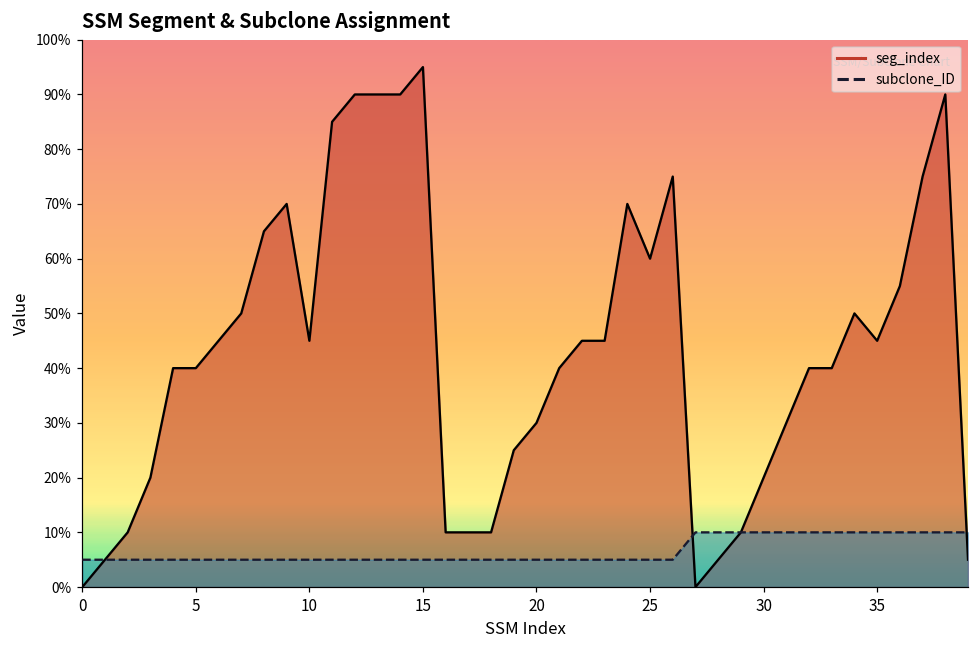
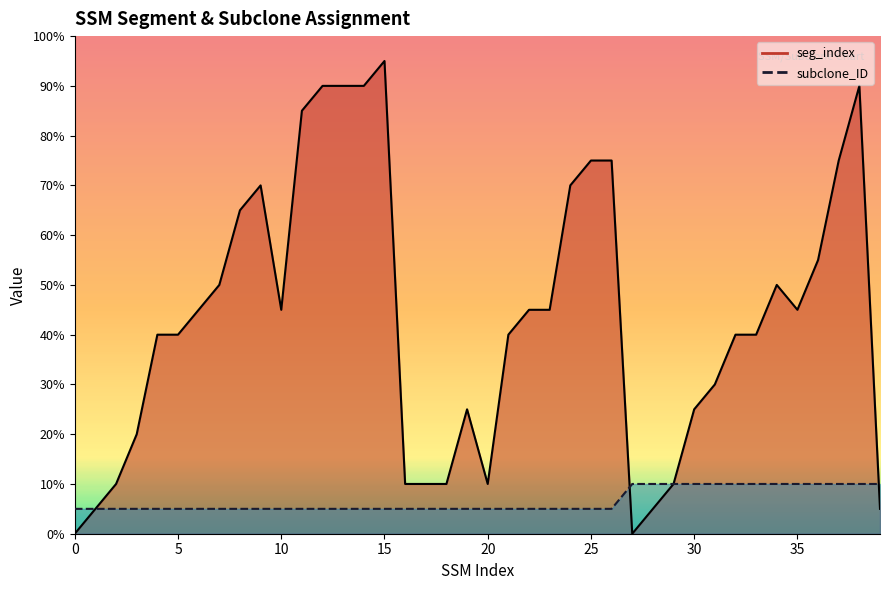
seg_index, 20: 30% -> 10%
seg_index, 25: 60% -> 75%
seg_index, 30: 20% -> 25%
